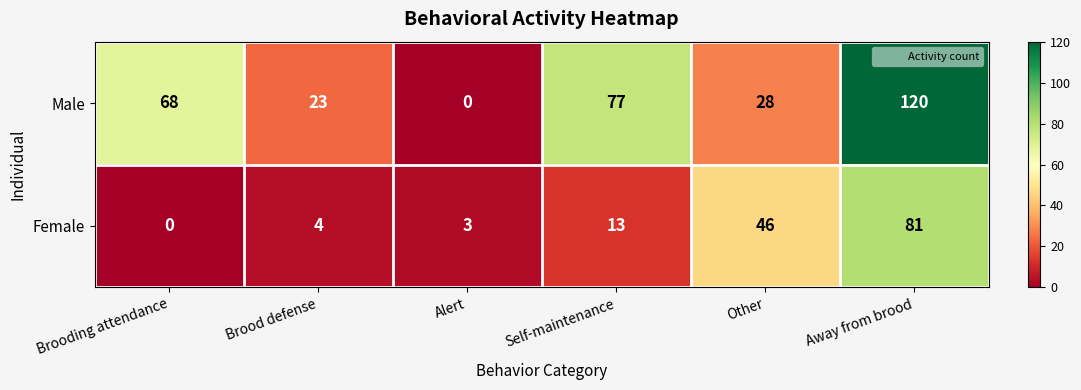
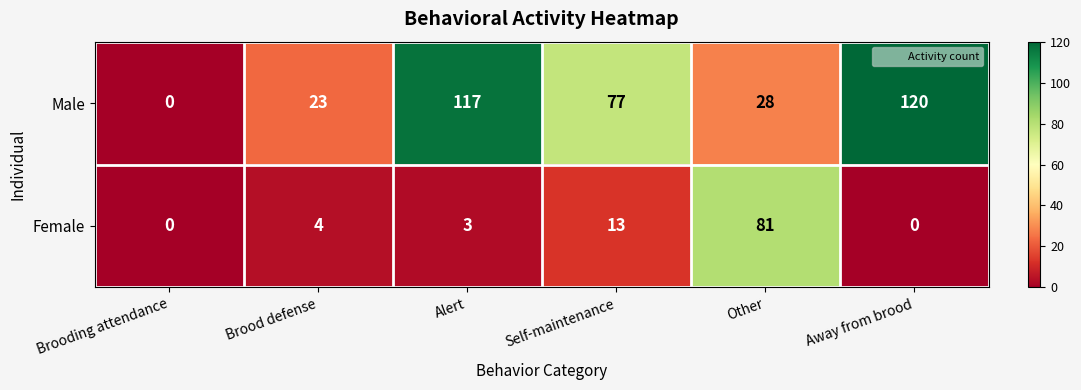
Male, Brooding attendance: 68 -> 0
Male, Alert: 0 -> 117
Female, Other: 46 -> 81
Female, Away from brood: 81 -> 0
